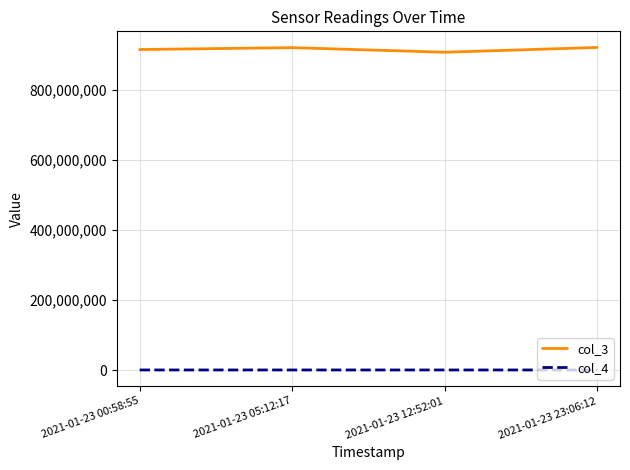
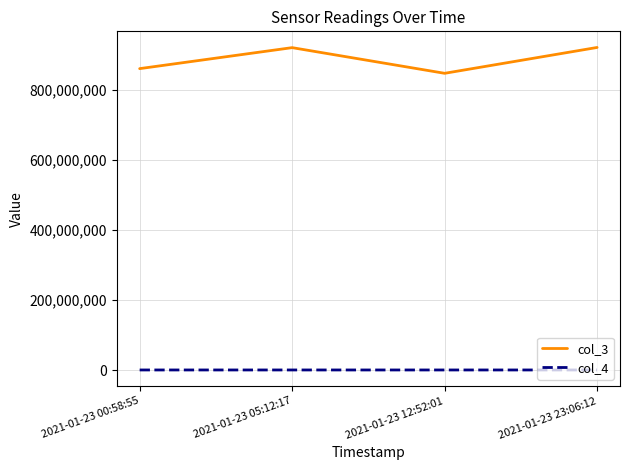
col_3, 2021-01-23 00:58:55: 920,000,000 -> 860,000,000
col_3, 2021-01-23 12:52:01: 910,000,000 -> 850,000,000
